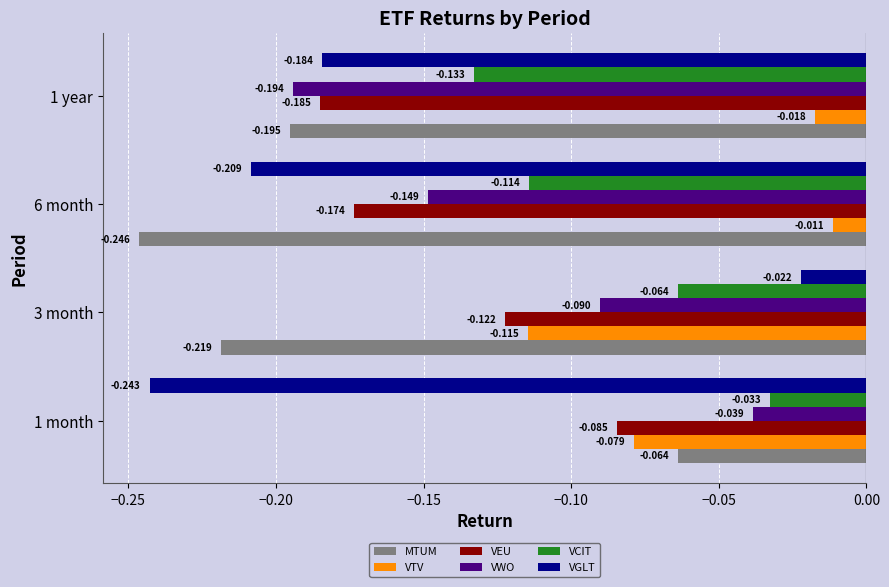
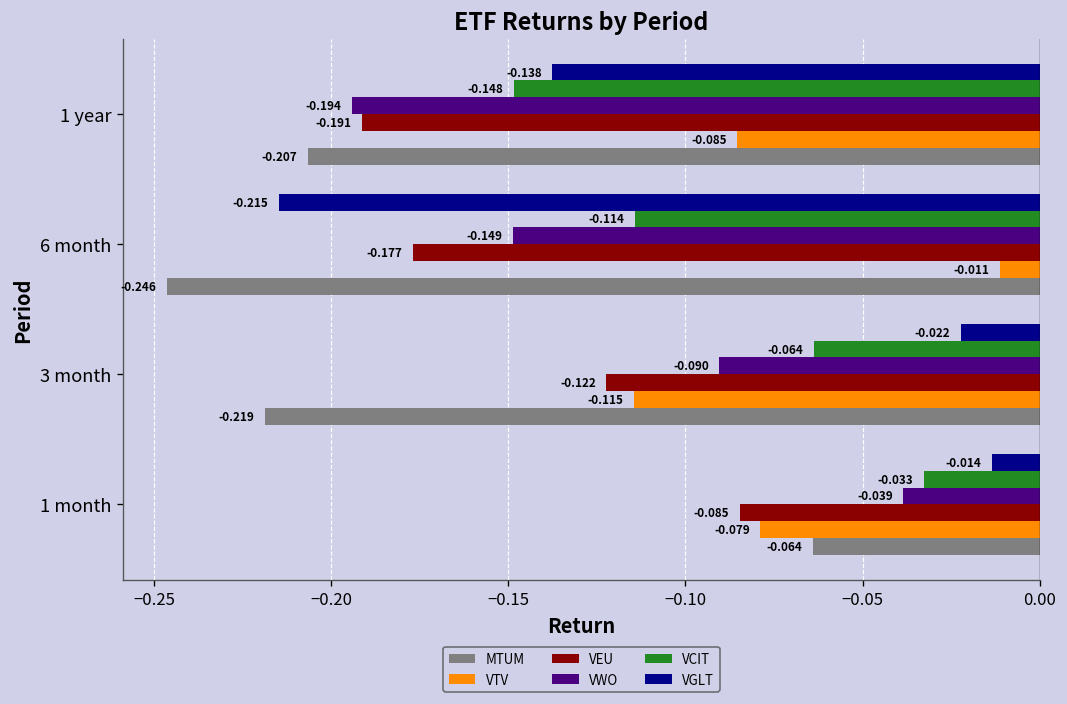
VGLT, 1 year: -0.184 -> -0.138
VCIT, 1 year: -0.133 -> -0.148
VEU, 1 year: -0.185 -> -0.191
VTV, 1 year: -0.018 -> -0.085
MTUM, 1 year: -0.195 -> -0.207
VGLT, 6 month: -0.209 -> -0.215
VEU, 6 month: -0.174 -> -0.177
VGLT, 1 month: -0.243 -> -0.014
